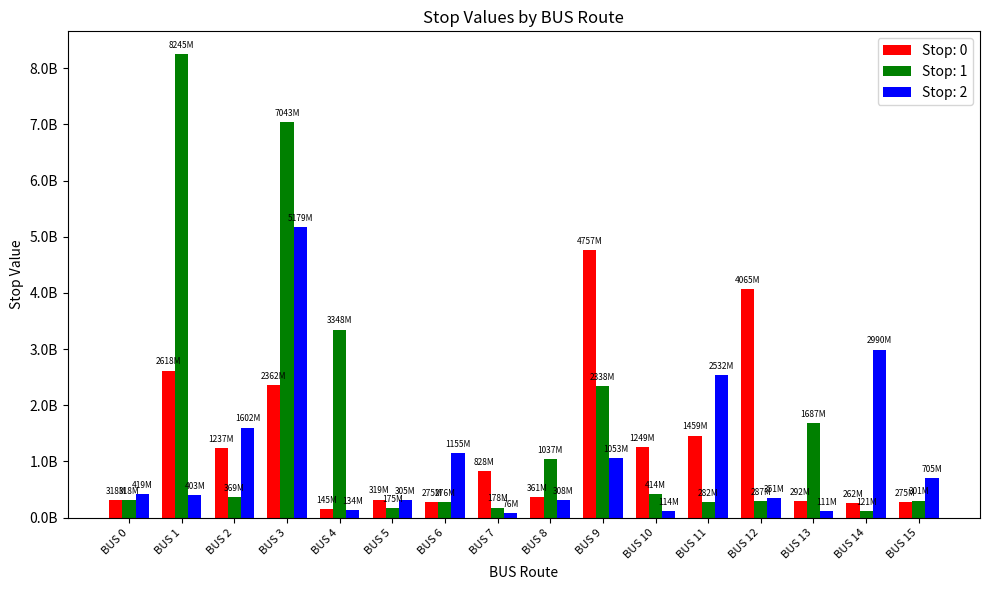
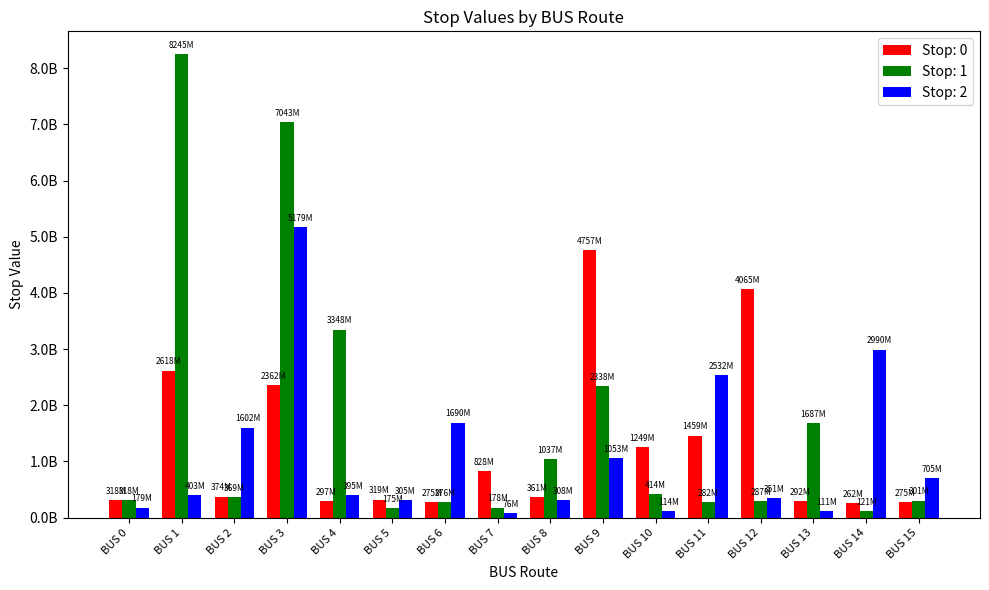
Stop: 2, BUS 0: 419M -> 179M
Stop: 0, BUS 2: 1237M -> 374M
Stop: 0, BUS 4: 145M -> 297M
Stop: 2, BUS 4: 134M -> 395M
Stop: 2, BUS 6: 1155M -> 1690M
